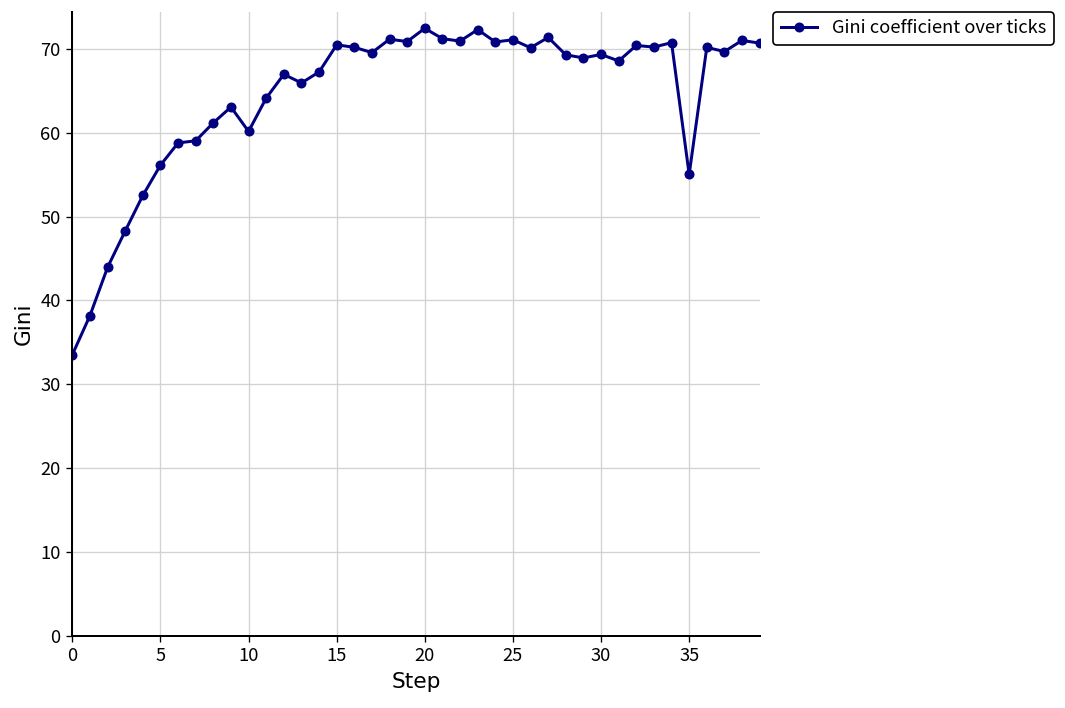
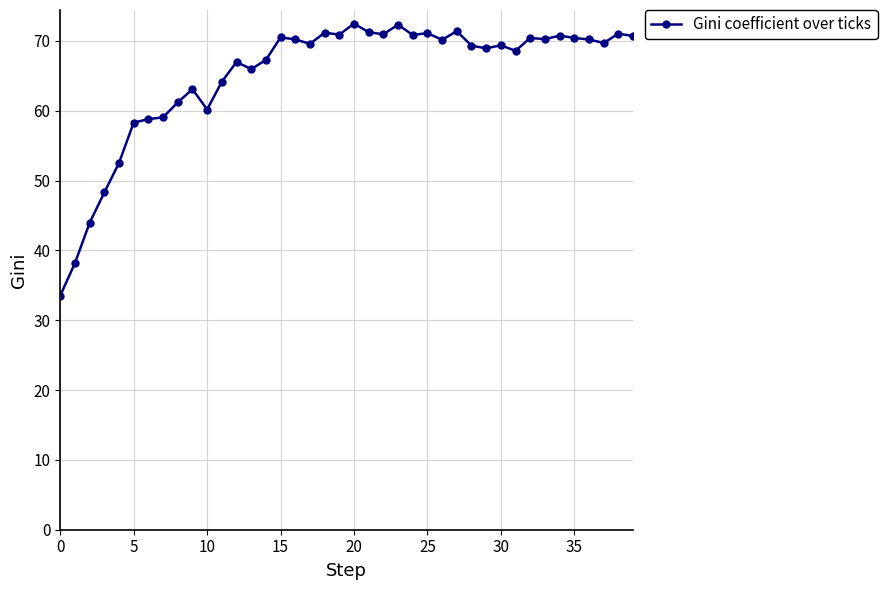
5: 56 -> 58
35: 55 -> 70
